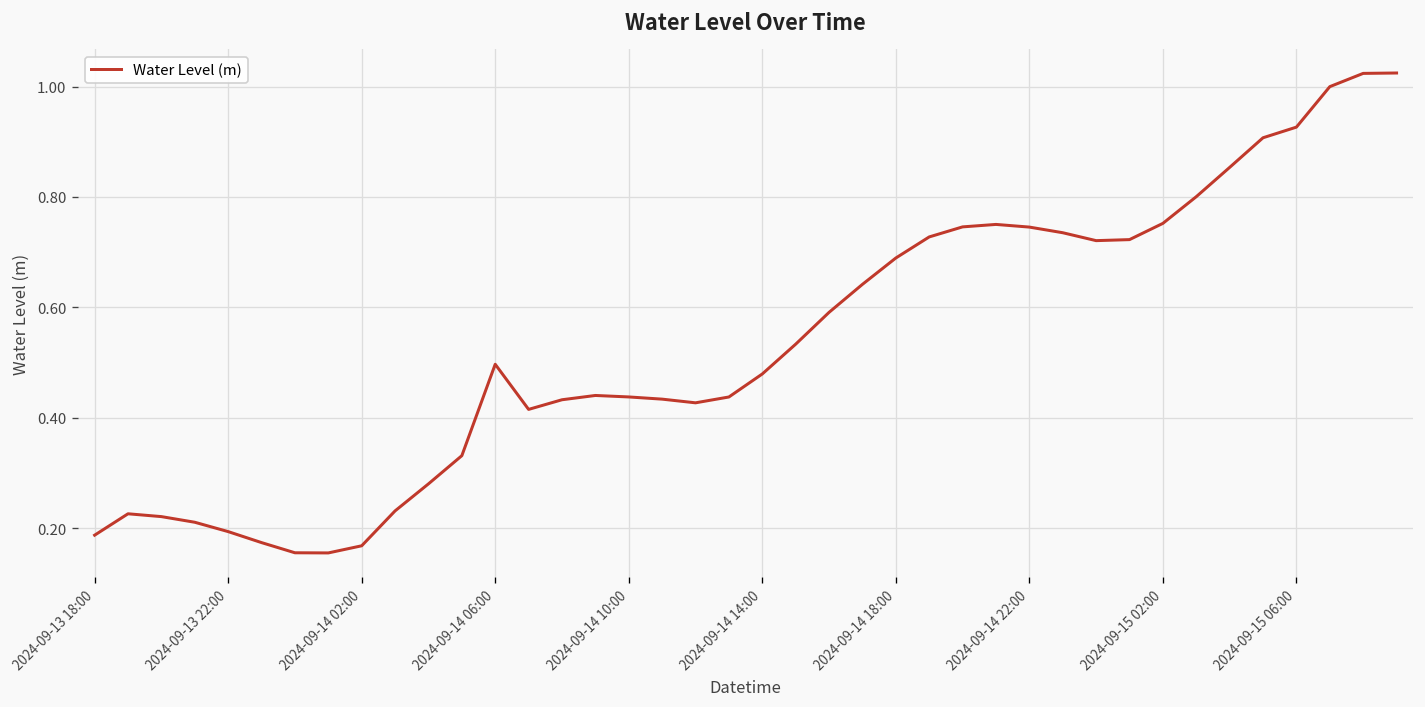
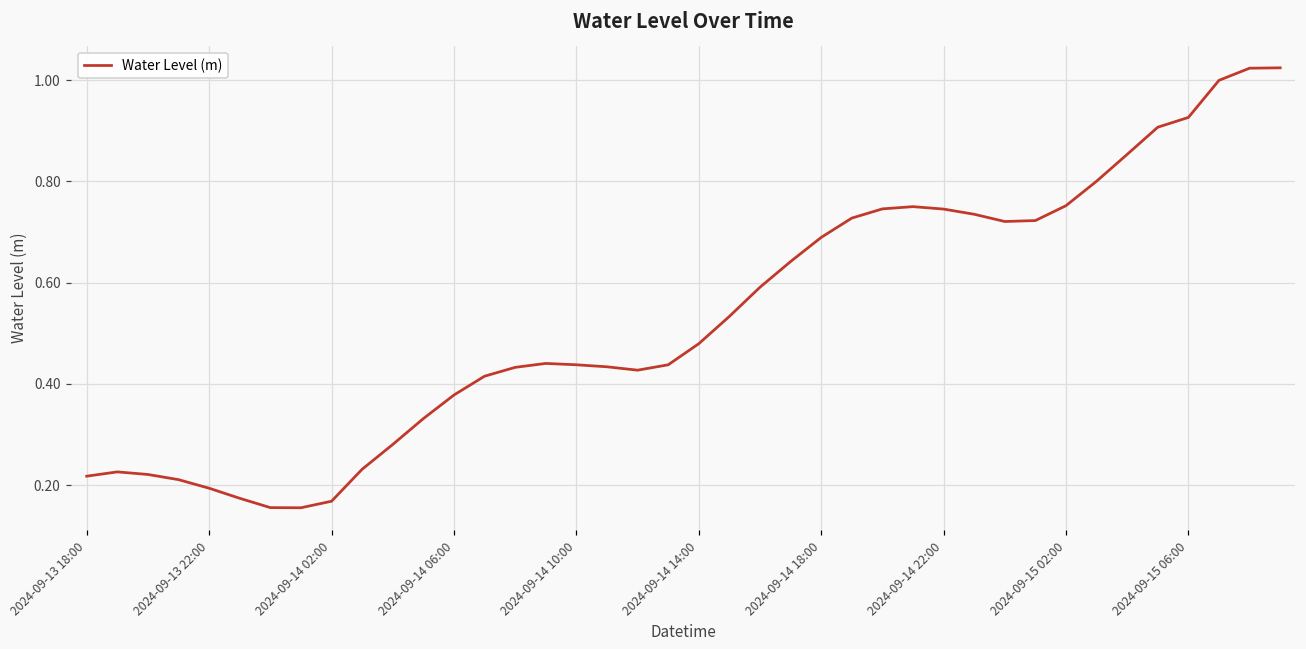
2024-09-13 18:00: 0.19 -> 0.22
2024-09-14 06:00: 0.50 -> 0.38
